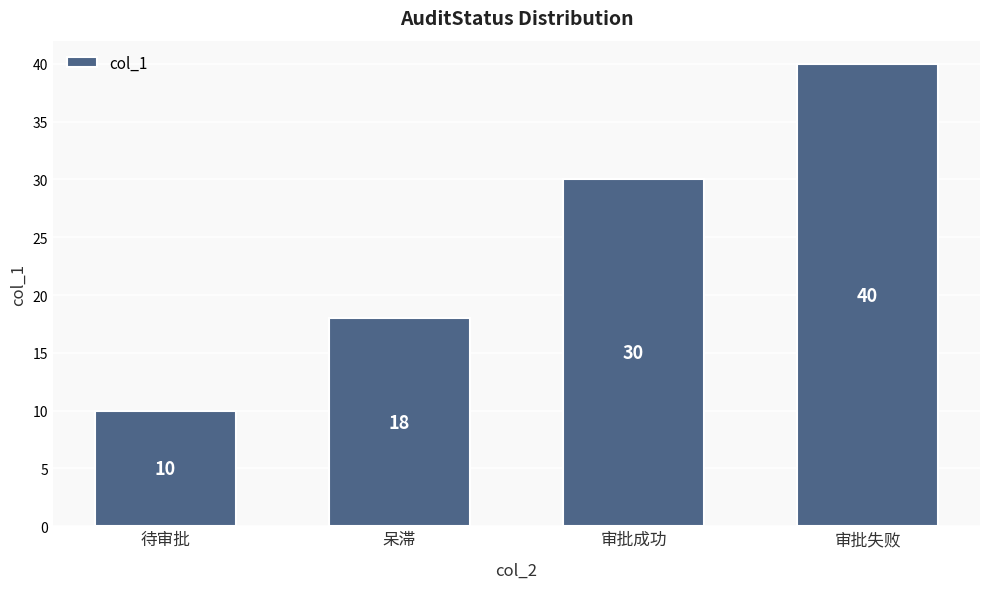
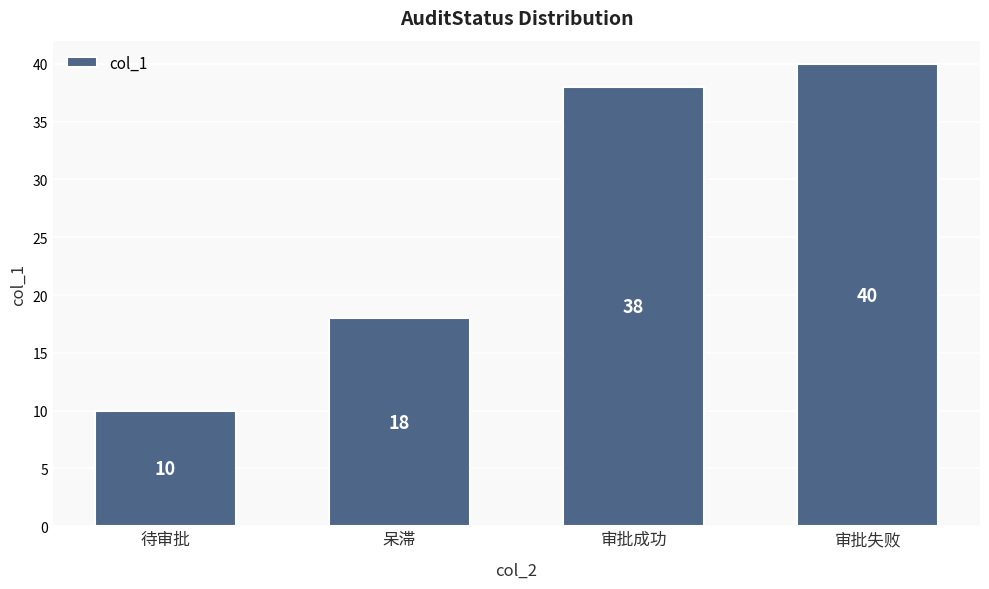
审批成功: 30 -> 38
